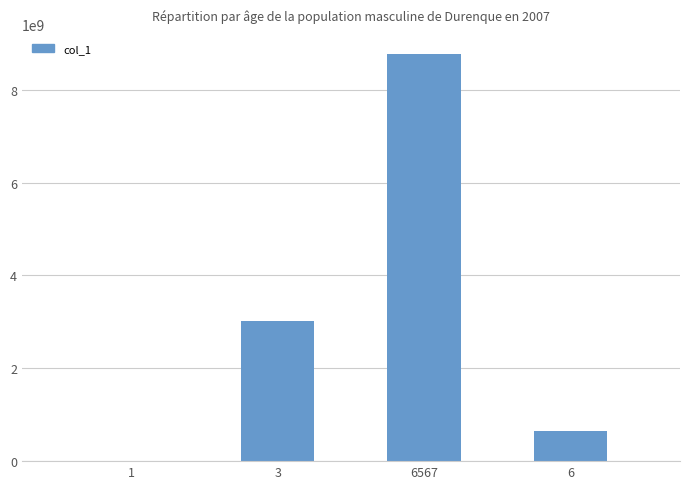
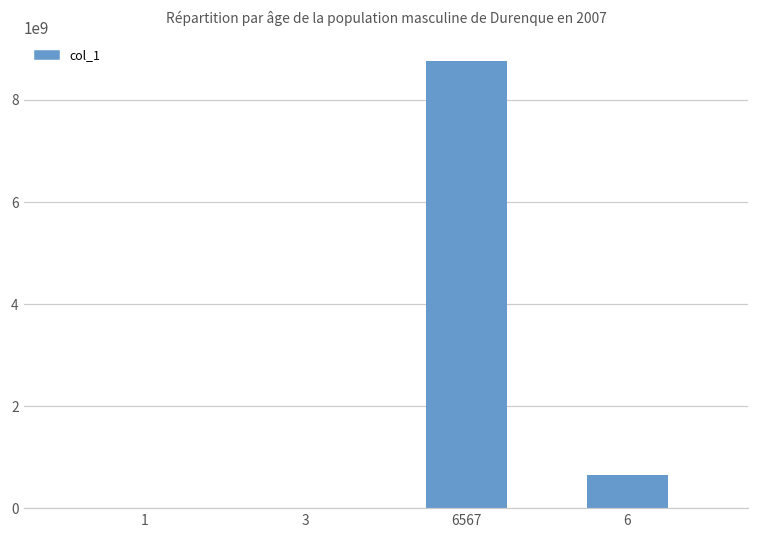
3: 3000000000 -> 0
